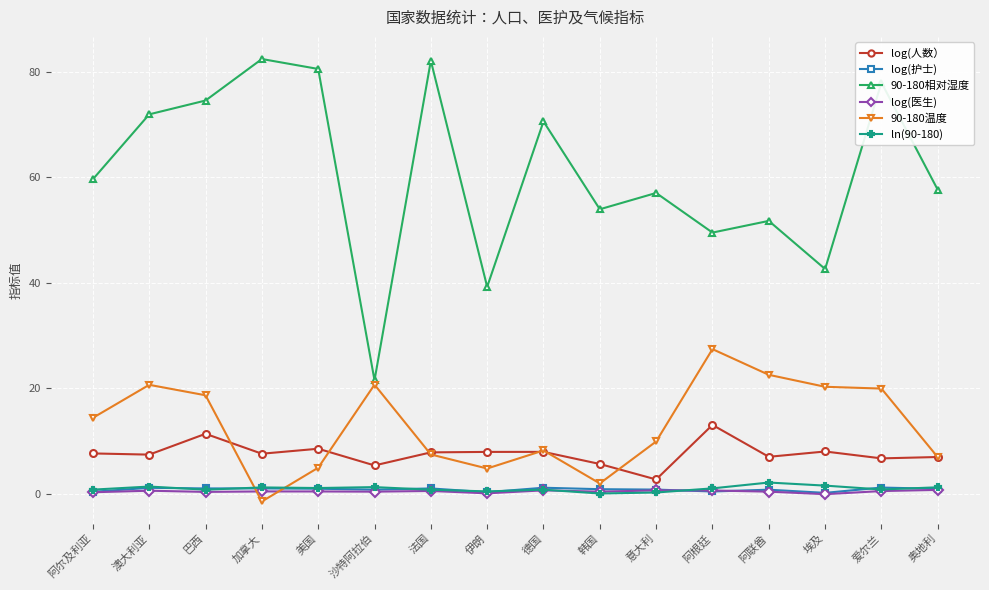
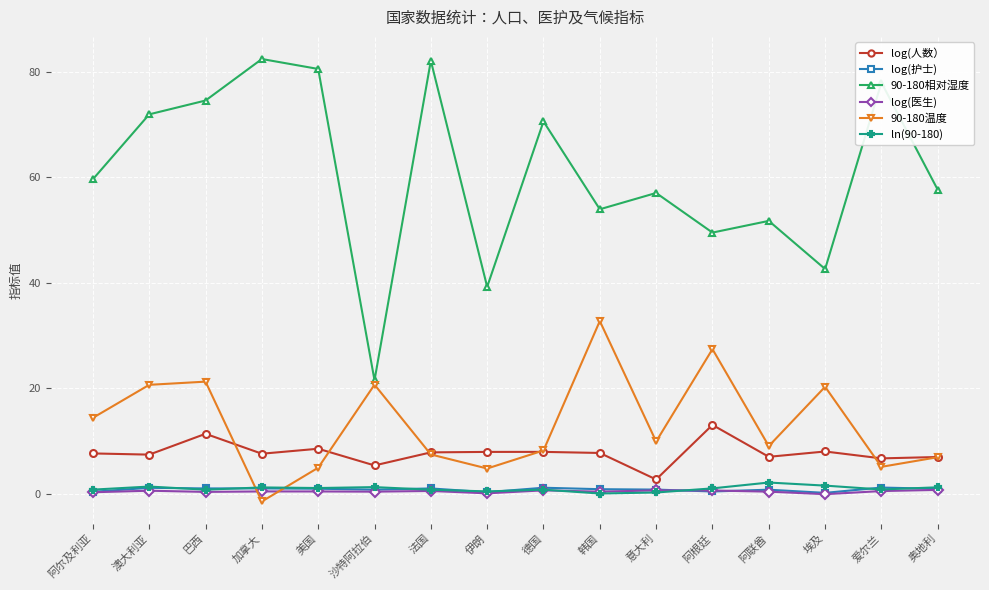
90-180温度, 巴西: 19 -> 21
log(人数）, 韩国: 6 -> 8
90-180温度, 韩国: 2 -> 33
90-180温度, 阿联酋: 23 -> 9
90-180温度, 爱尔兰: 20 -> 5
